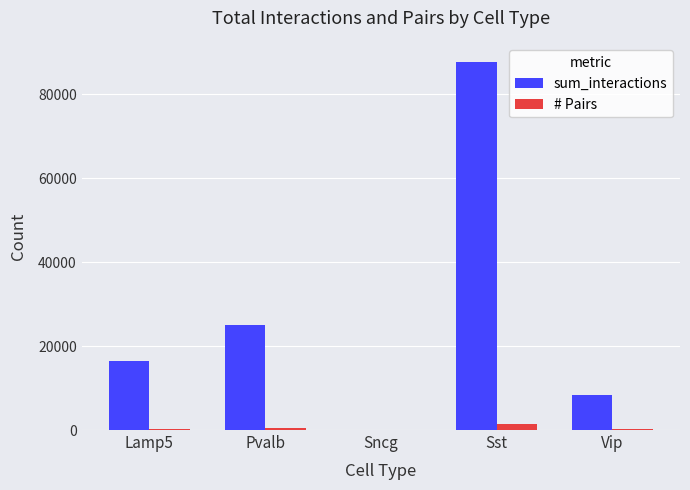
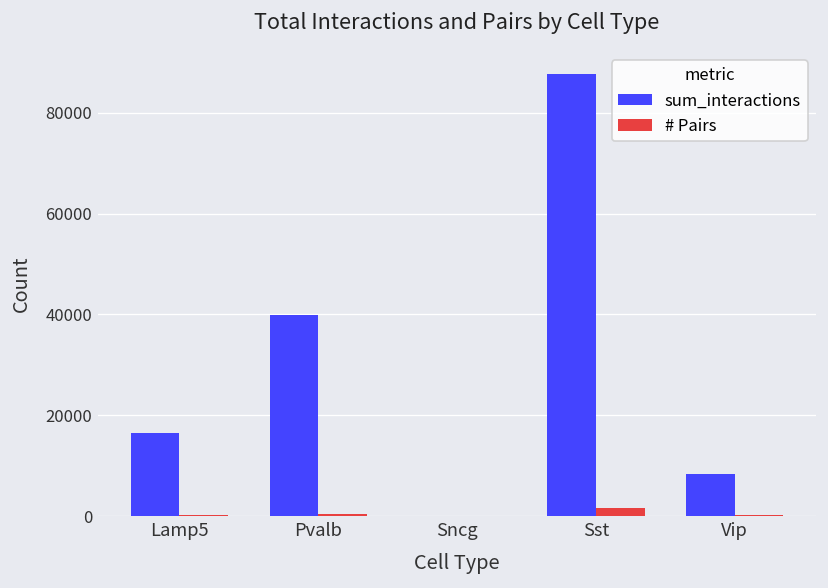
sum_interactions, Pvalb: 25000 -> 40000
